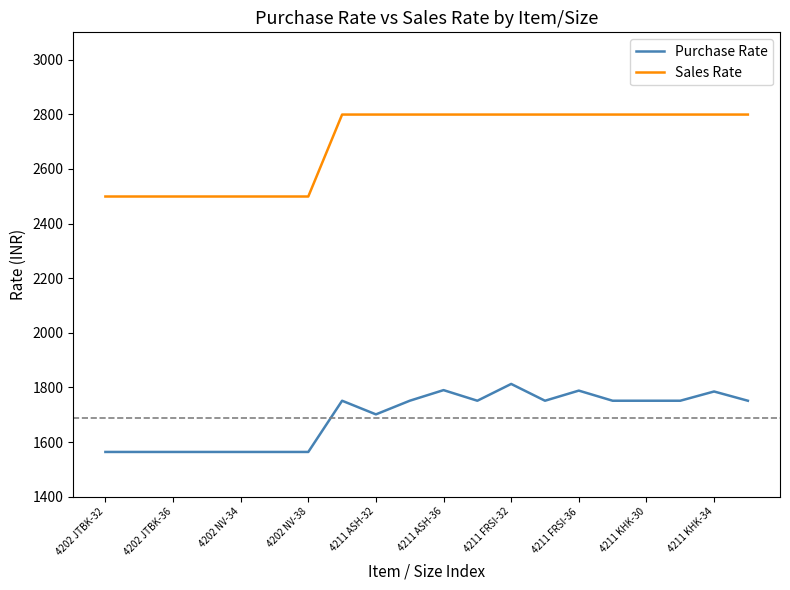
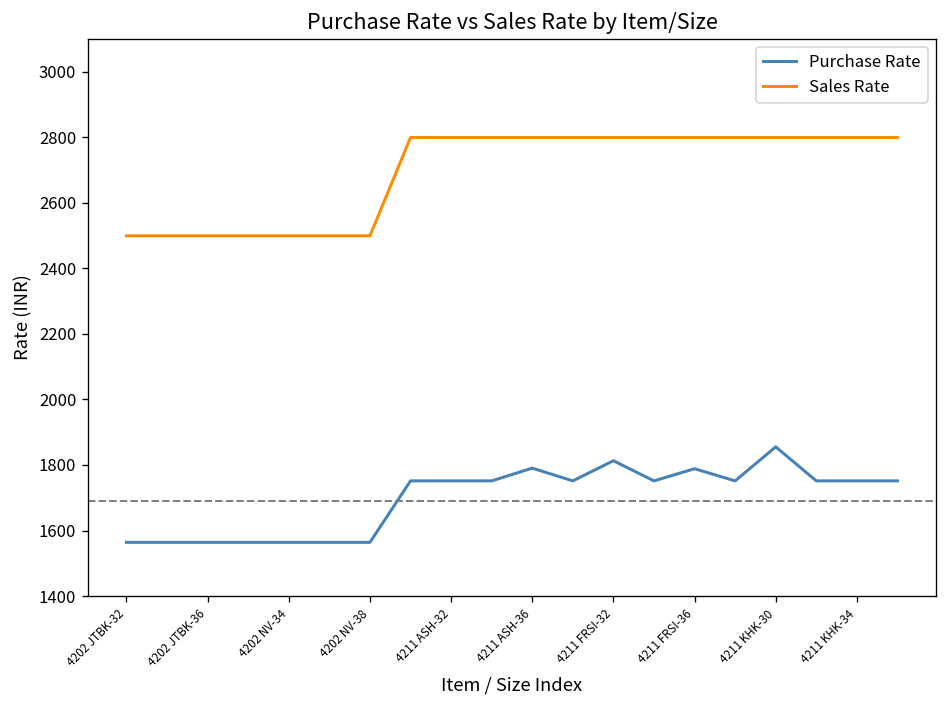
Purchase Rate, 4211 ASH-32: 1700 -> 1750
Purchase Rate, 4211 KHK-30: 1750 -> 1860
Purchase Rate, 4211 KHK-34: 1790 -> 1750
